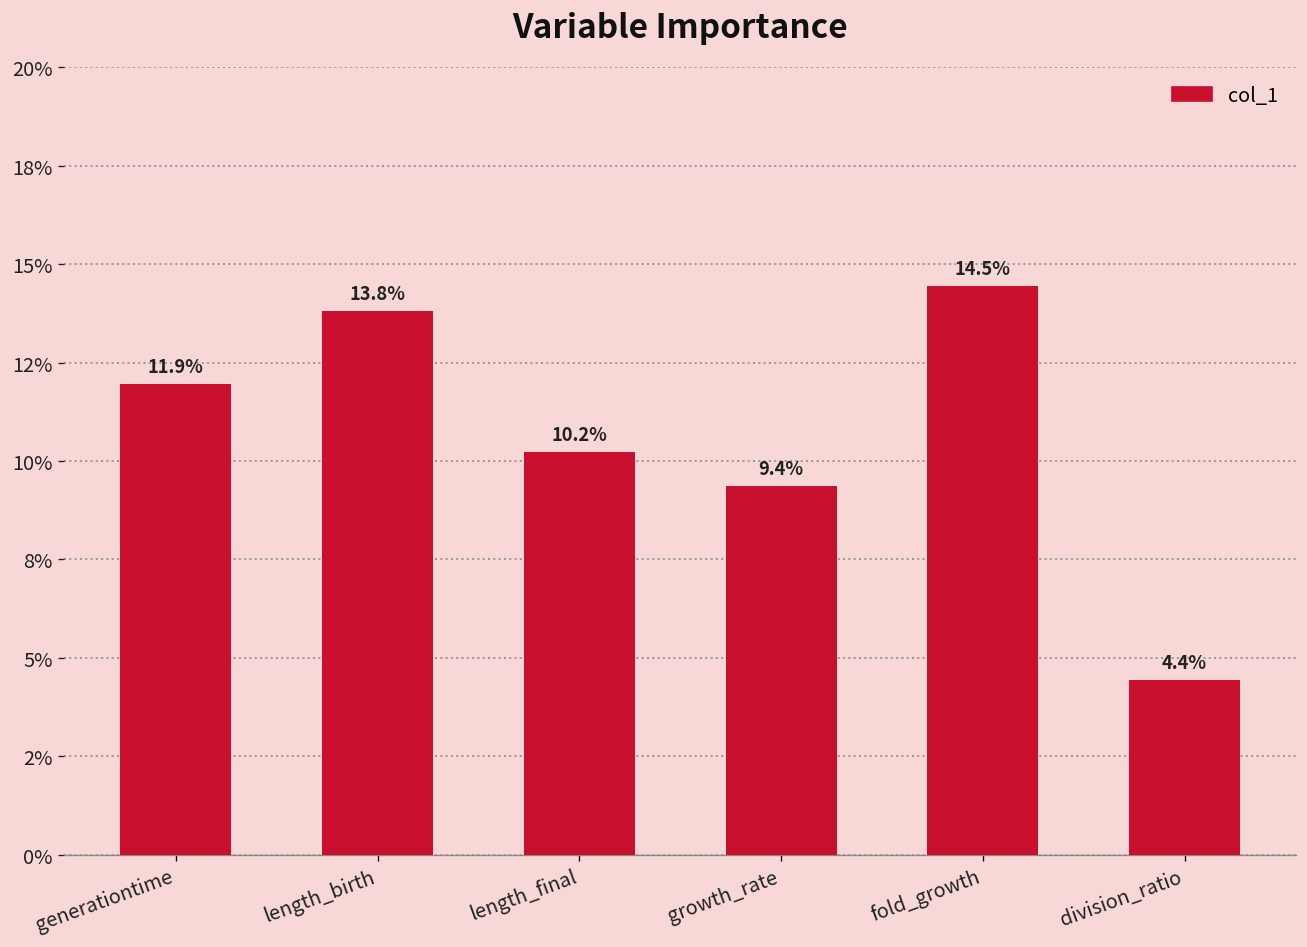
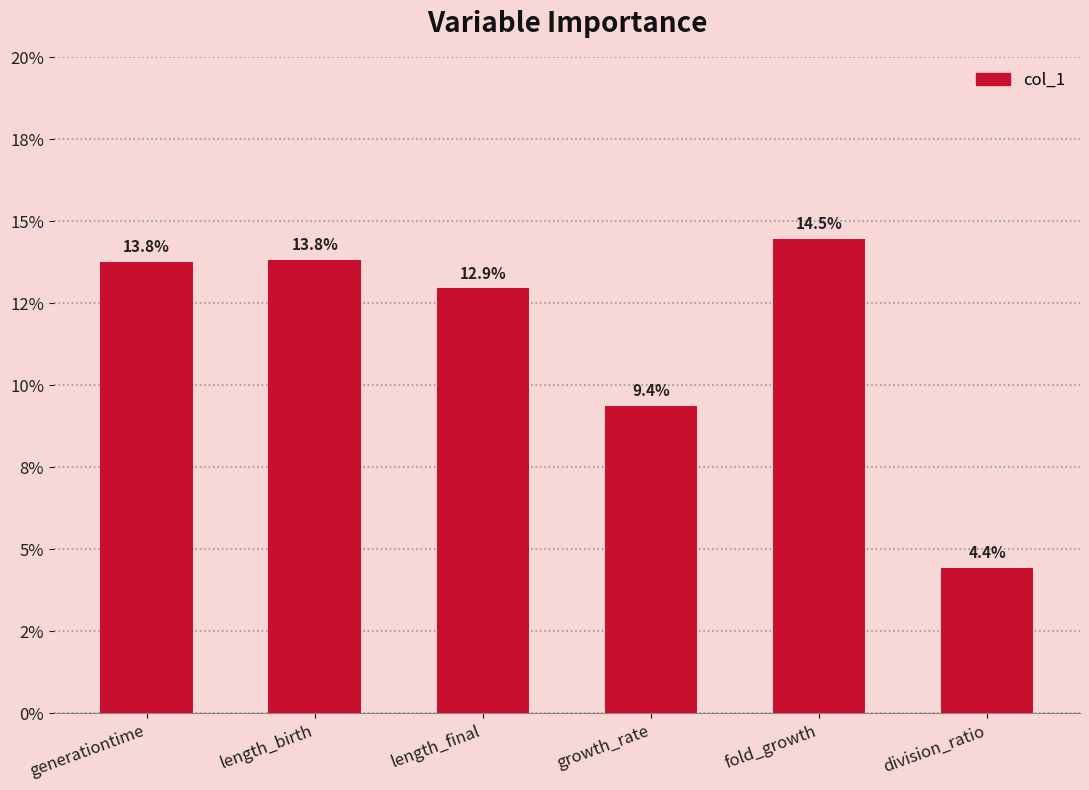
generationtime: 11.9% -> 13.8%
length_final: 10.2% -> 12.9%
